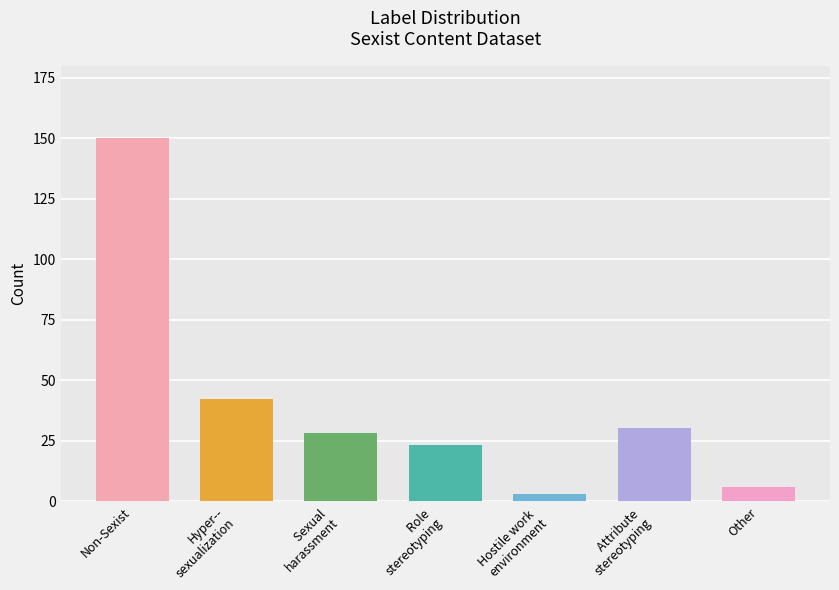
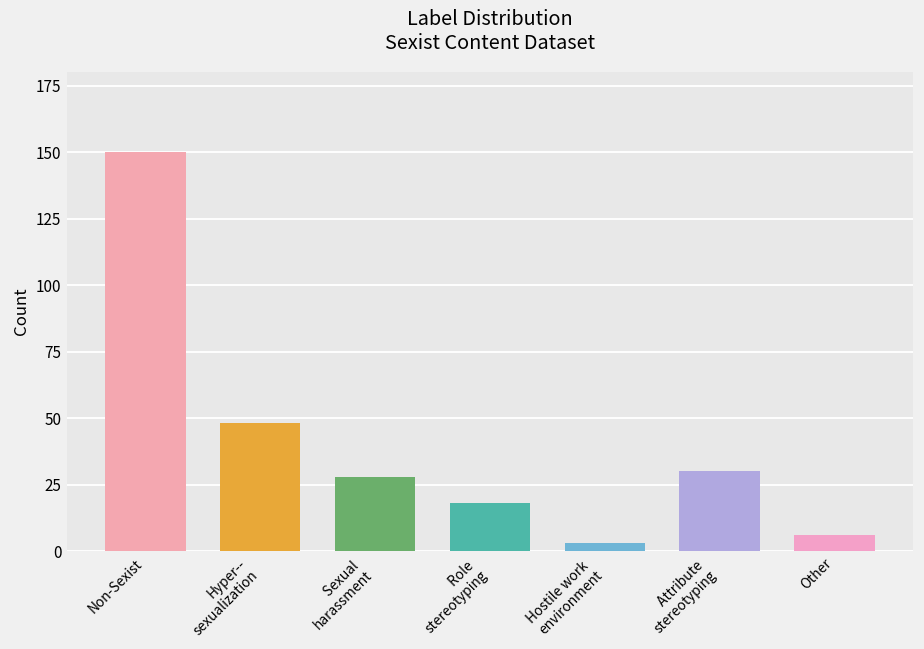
Hyper-- sexualization: 42 -> 48
Role stereotyping: 23 -> 18
